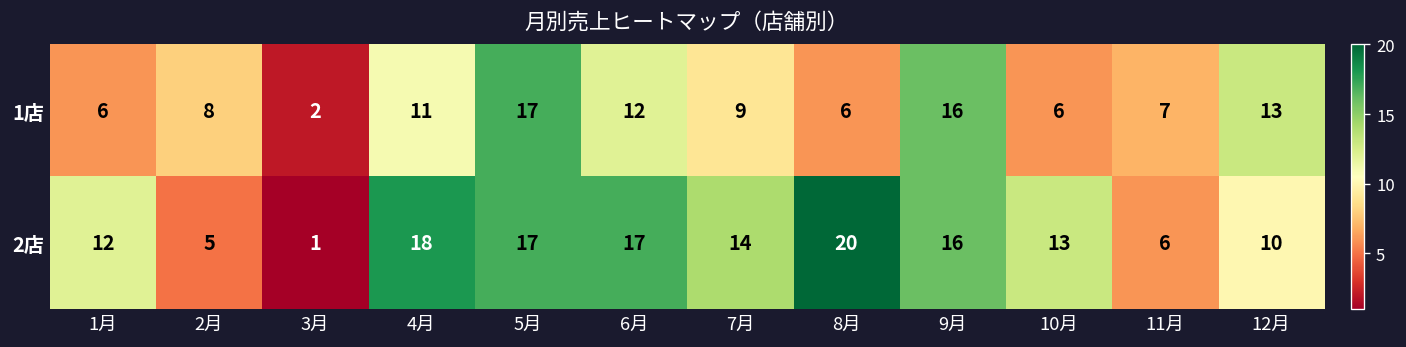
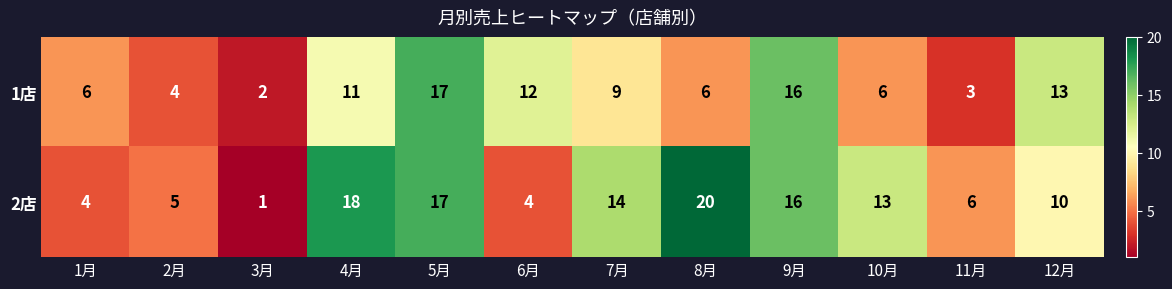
1店, 2月: 8 -> 4
1店, 11月: 7 -> 3
2店, 1月: 12 -> 4
2店, 6月: 17 -> 4
